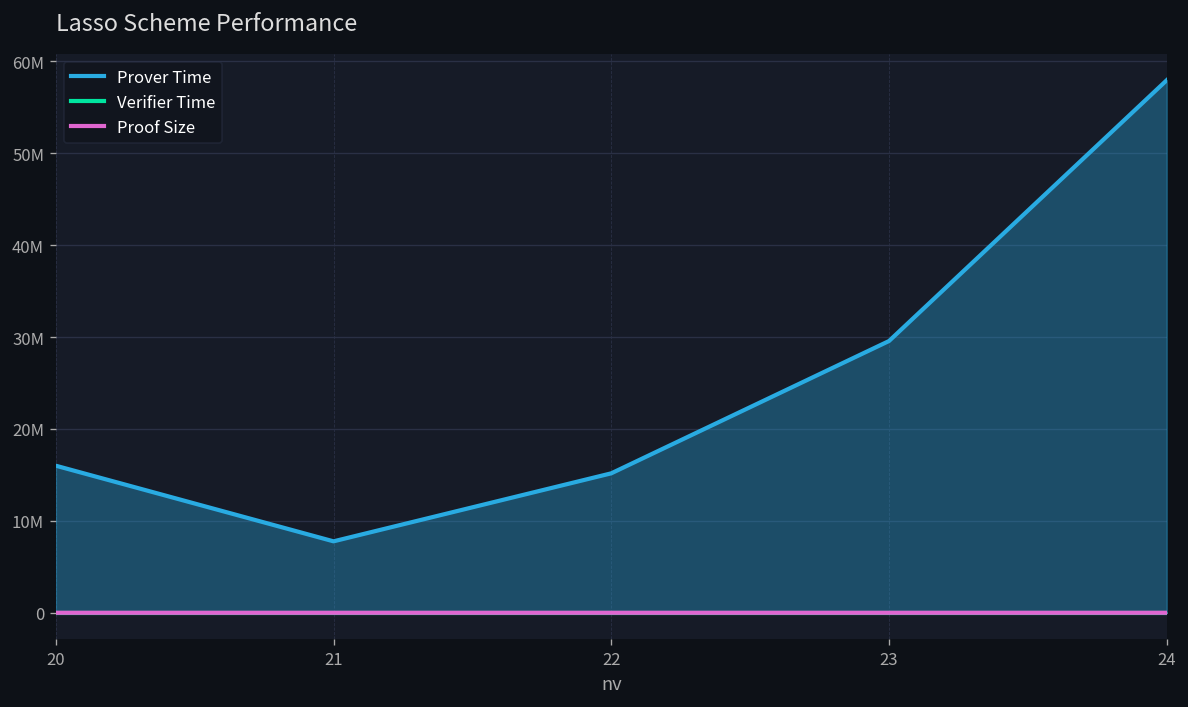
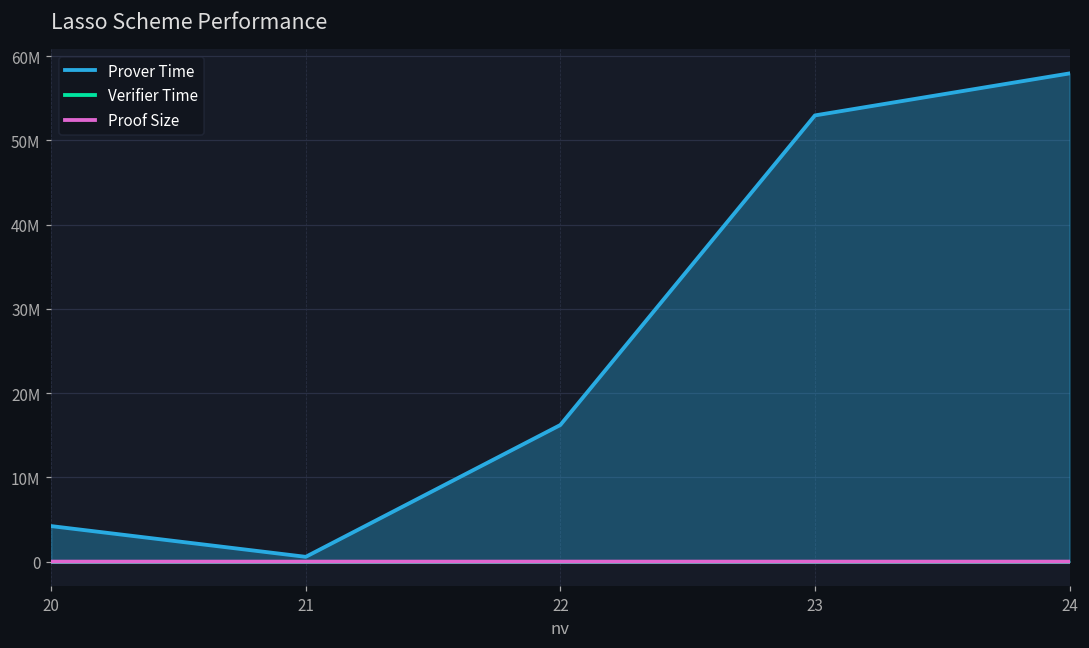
Prover Time, 20: 16000000 -> 4000000
Prover Time, 21: 8000000 -> 1000000
Prover Time, 22: 15000000 -> 16000000
Prover Time, 23: 30000000 -> 53000000
